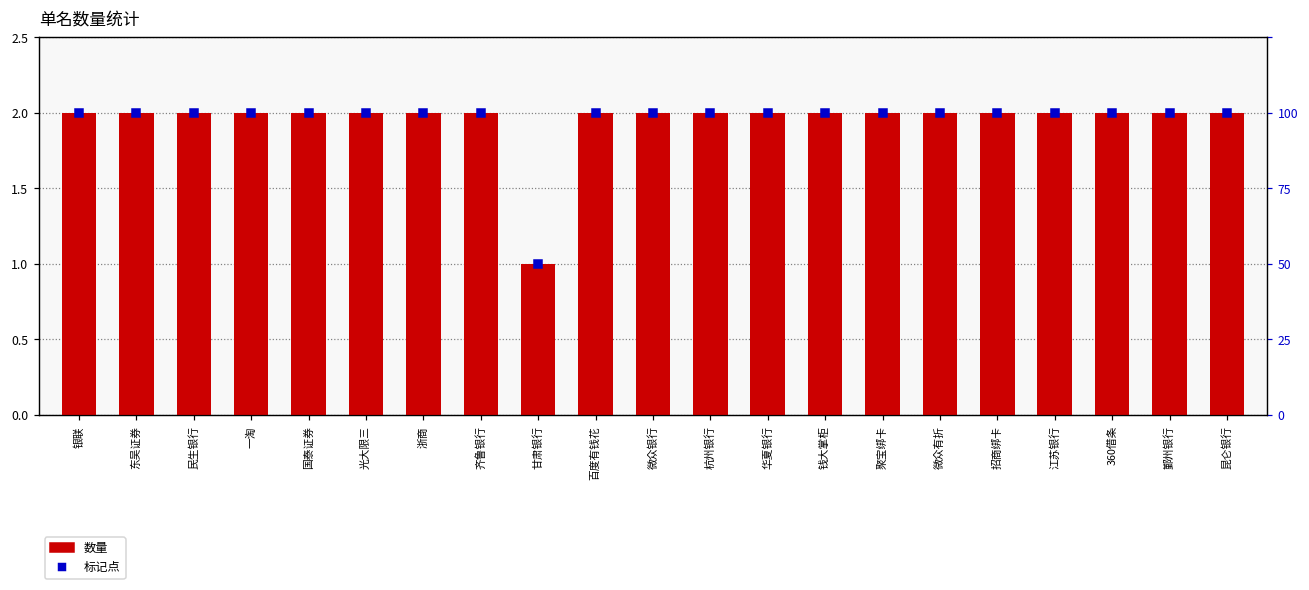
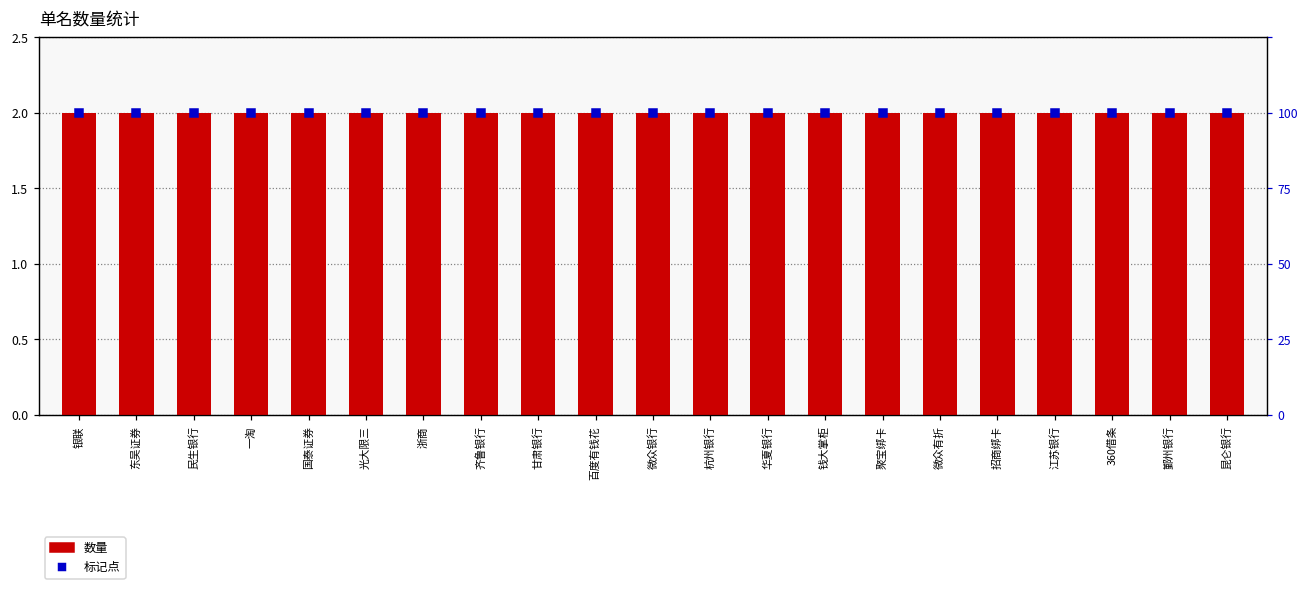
数量, 甘肃银行: 1 -> 2
